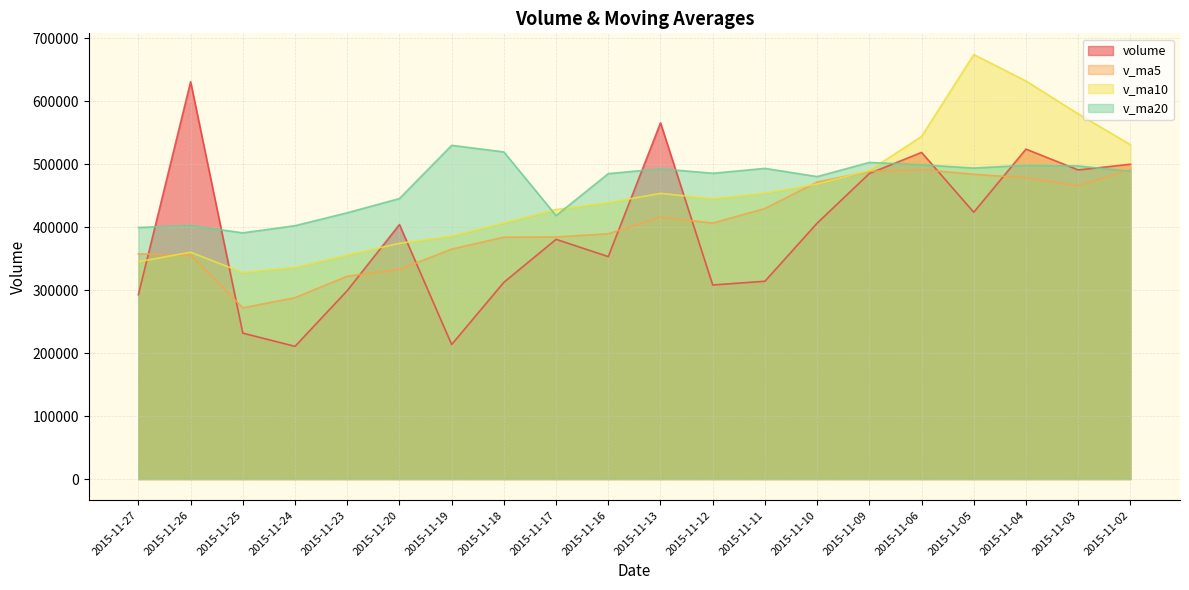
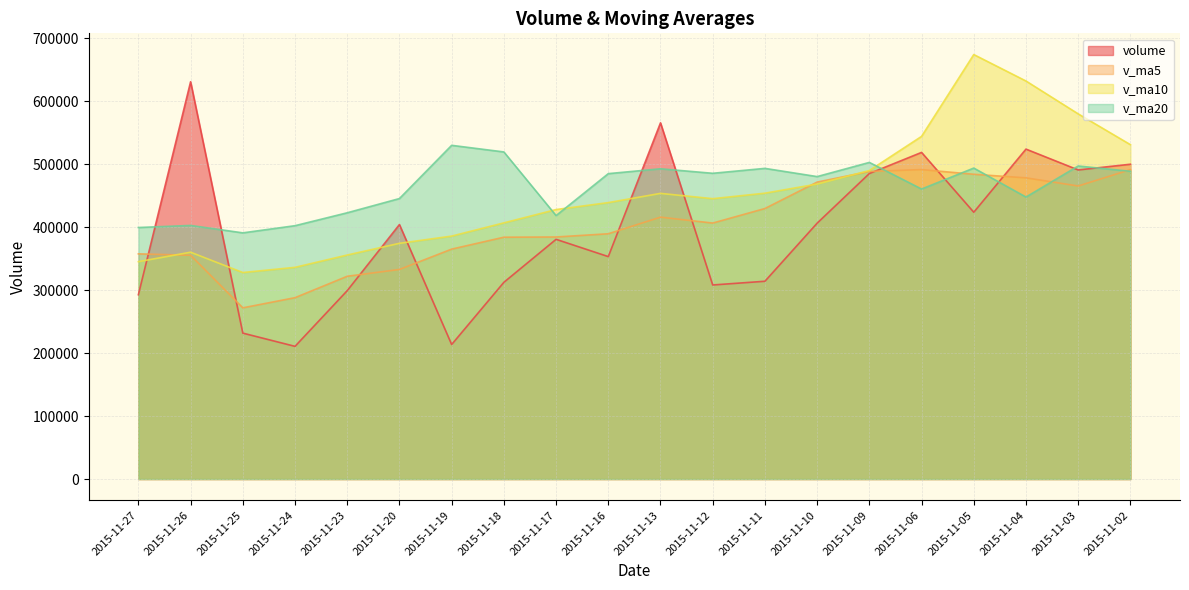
v_ma20, 2015-11-06: 500000 -> 460000
v_ma20, 2015-11-04: 500000 -> 450000
